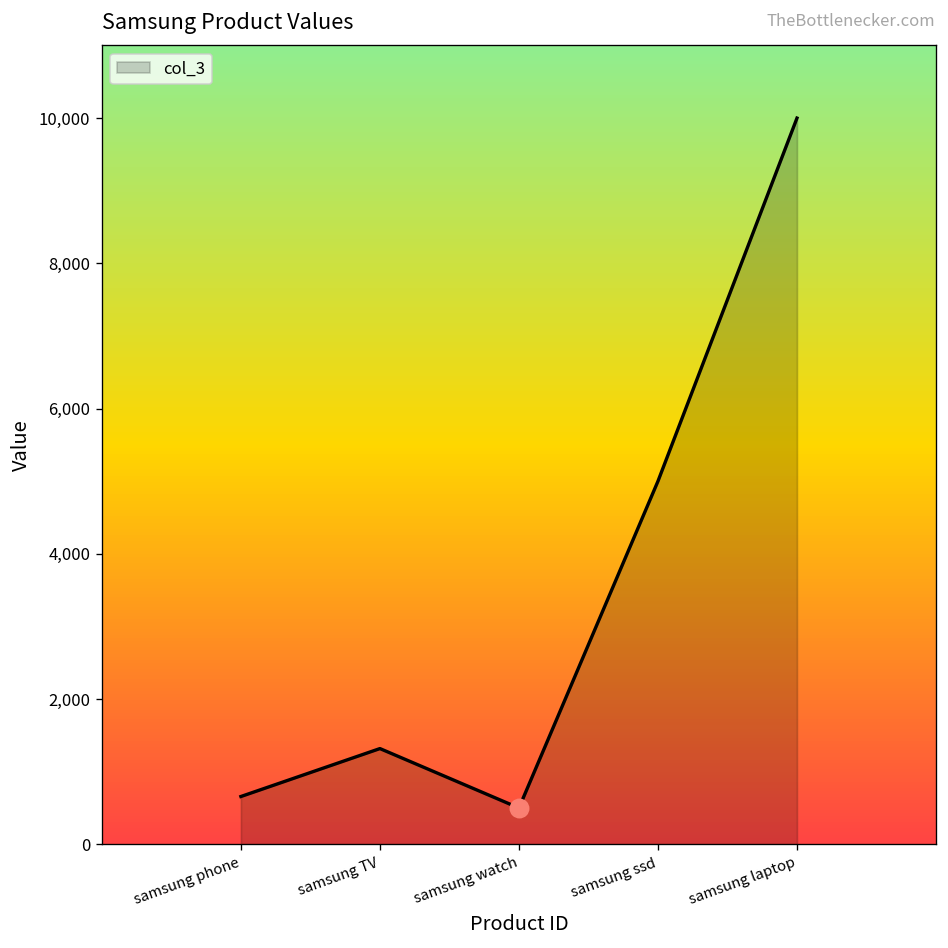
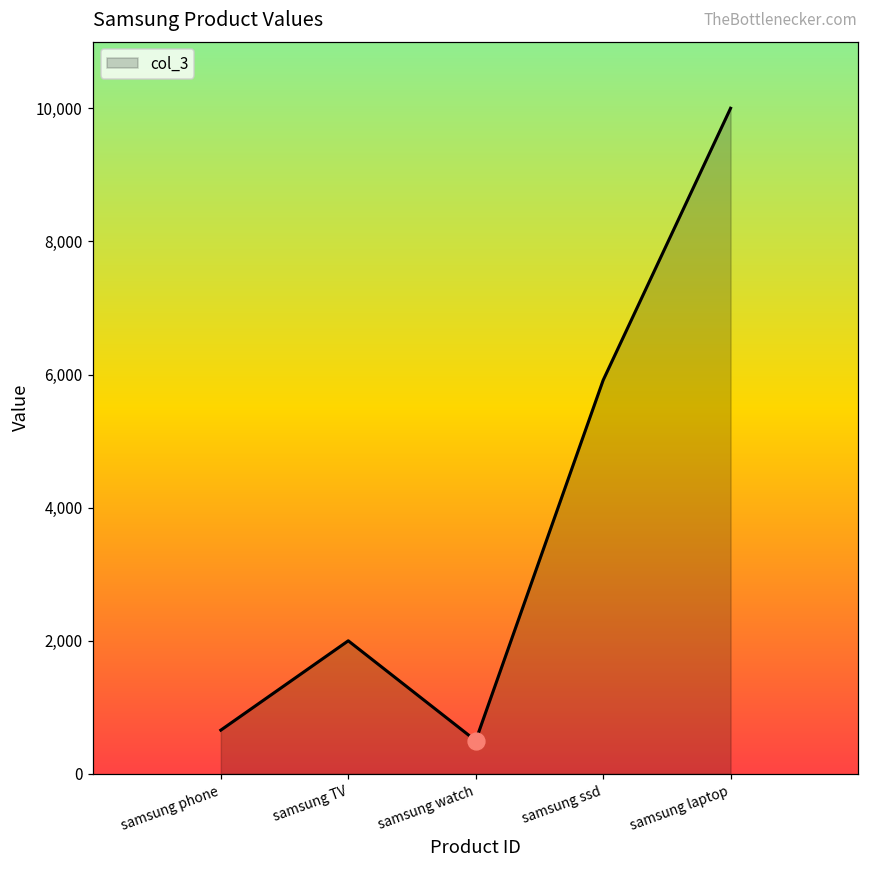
col_3, samsung TV: 1,300 -> 2,000
col_3, samsung ssd: 5,000 -> 5,900
